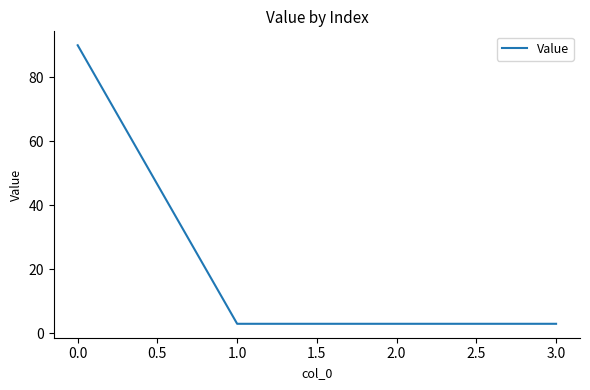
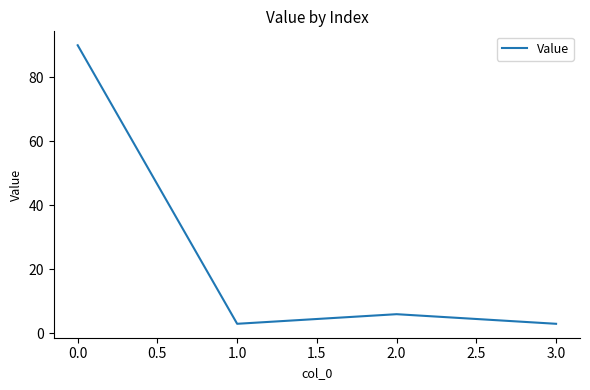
2.0: 3 -> 6
